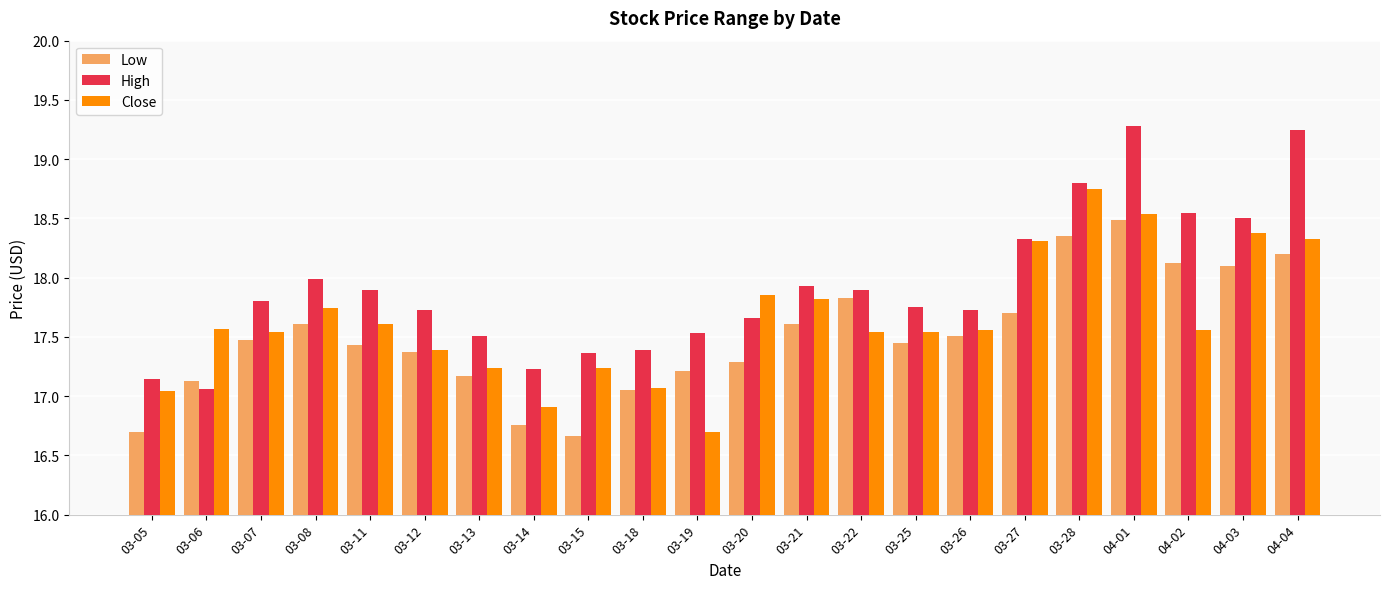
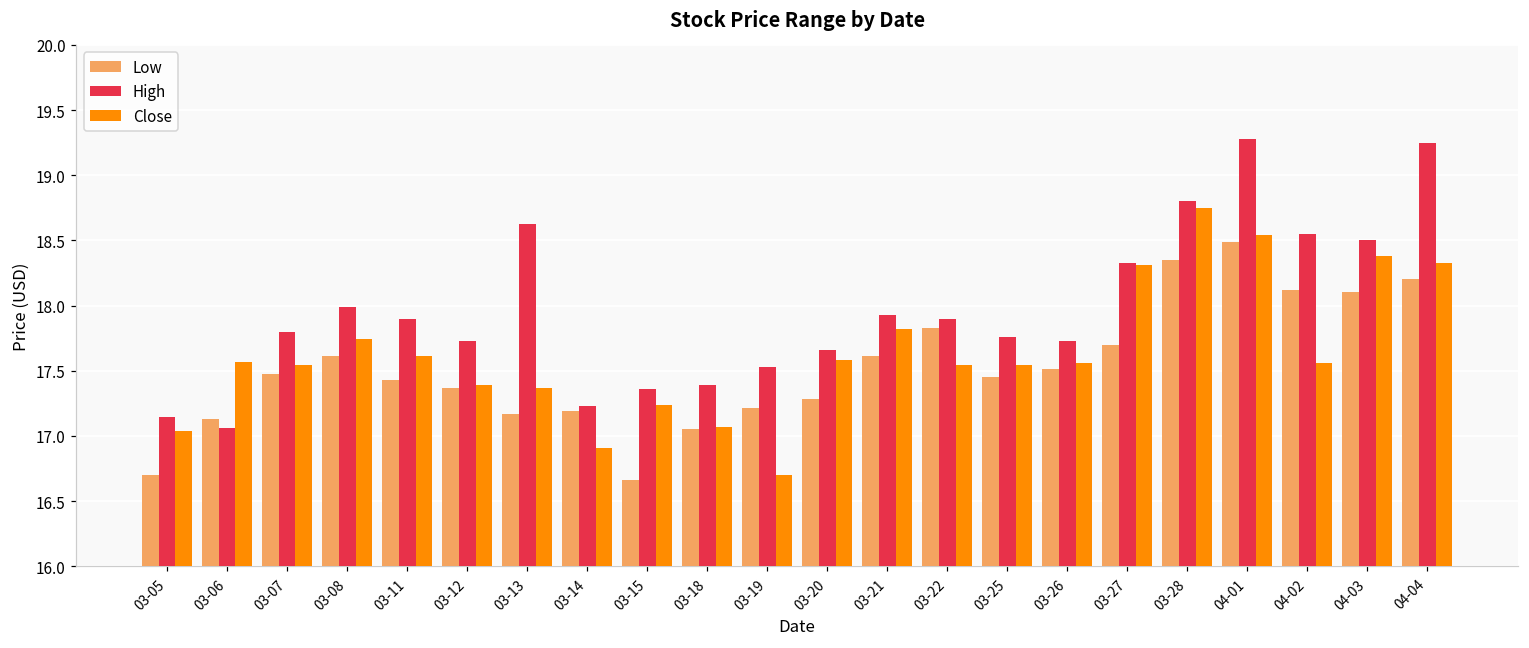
High, 03-13: 17.51 -> 18.63
Close, 03-13: 17.24 -> 17.37
Low, 03-14: 16.75 -> 17.19
Close, 03-20: 17.85 -> 17.58
